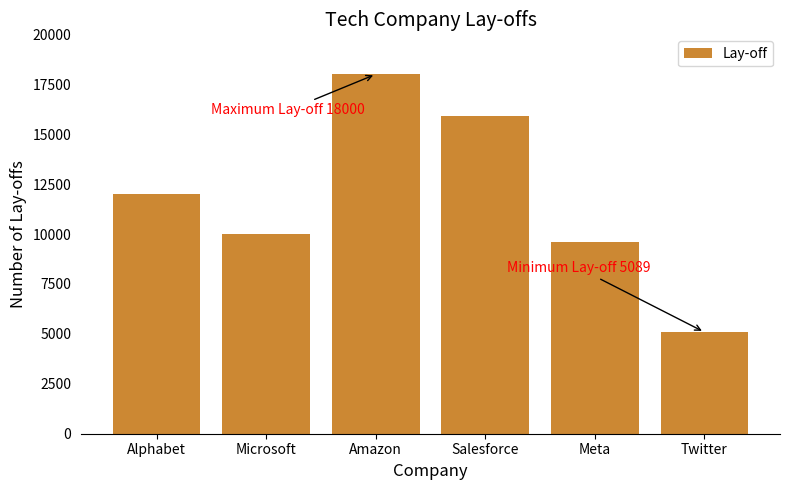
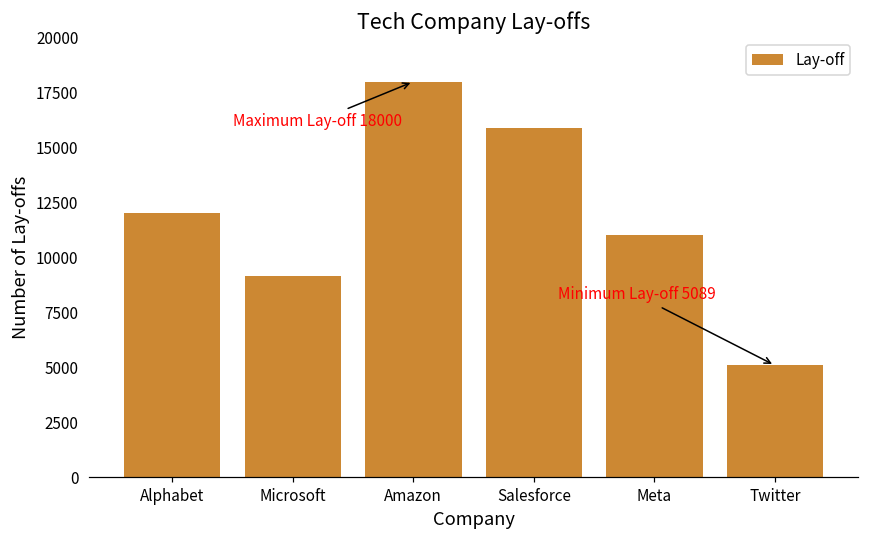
Microsoft: 10000 -> 9200
Meta: 9600 -> 11000
